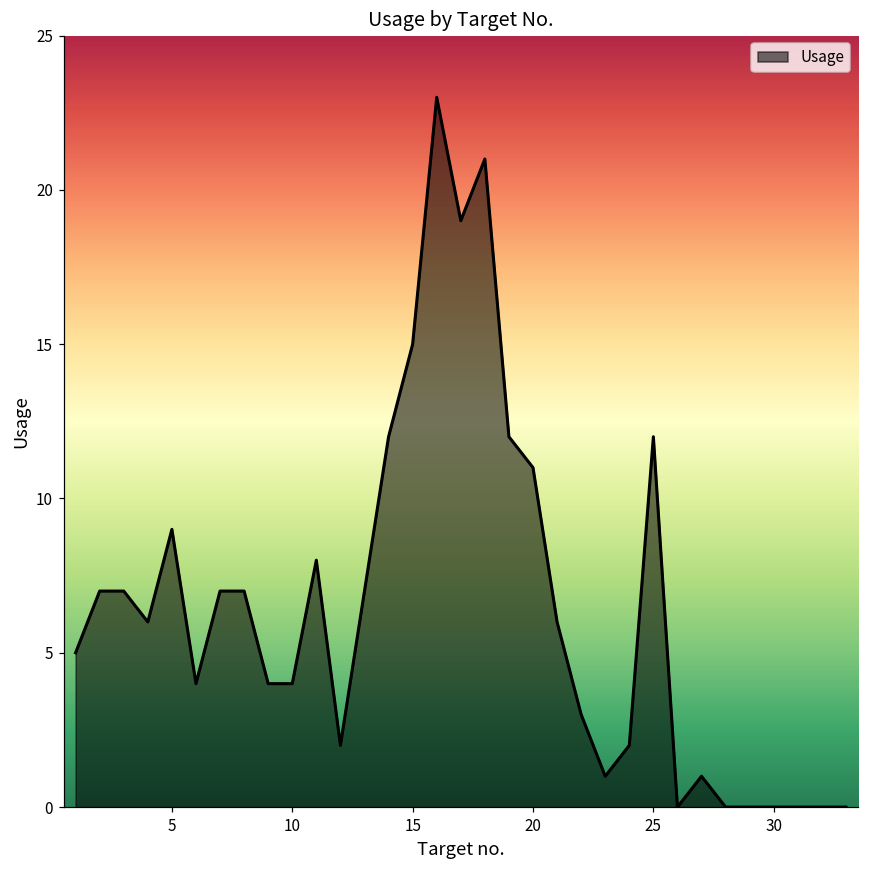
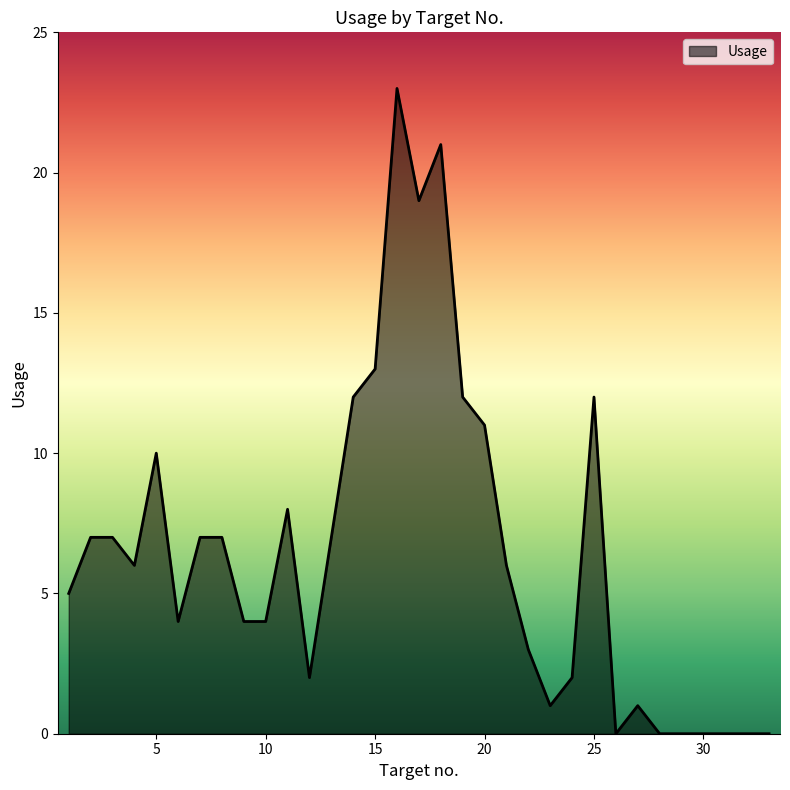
5: 9 -> 10
15: 15 -> 13
